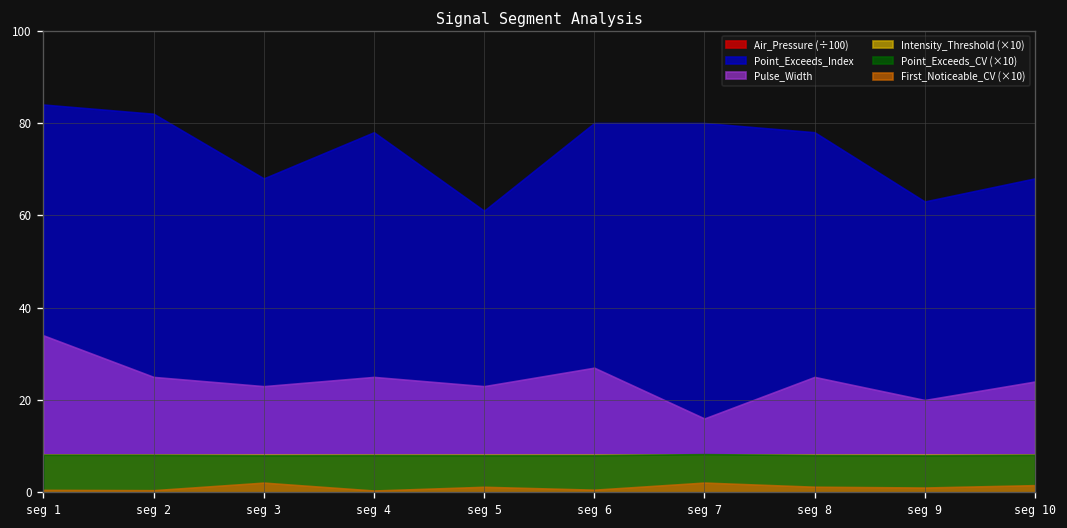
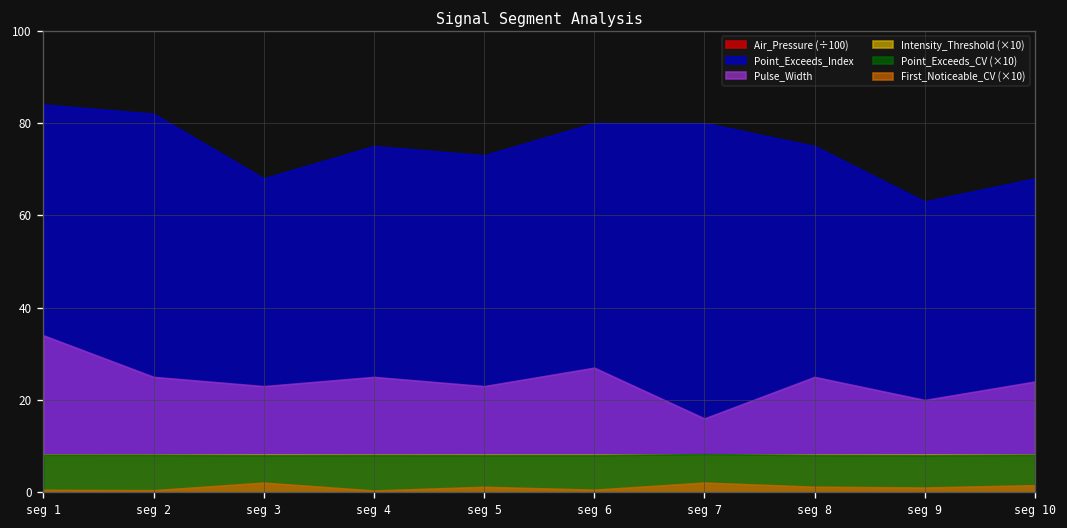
Point_Exceeds_Index, seg 4: 78 -> 75
Point_Exceeds_Index, seg 5: 61 -> 73
Point_Exceeds_Index, seg 8: 78 -> 75
